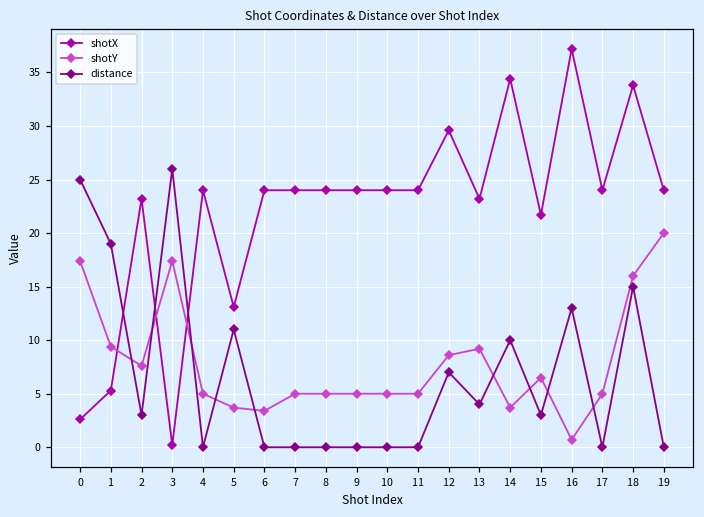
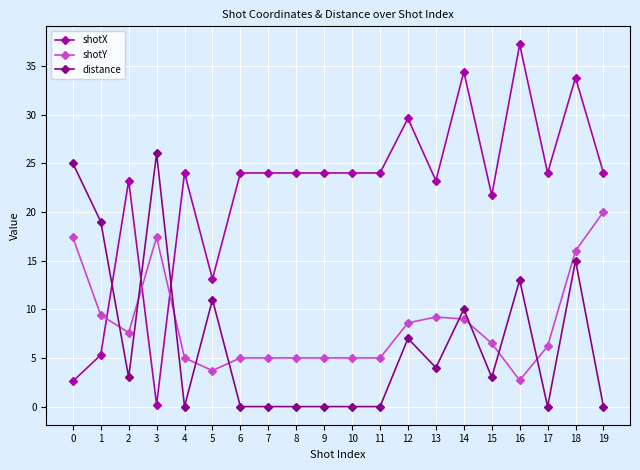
shotY, 6: 3 -> 5
shotY, 14: 4 -> 9
shotY, 16: 1 -> 3
shotY, 17: 5 -> 6
